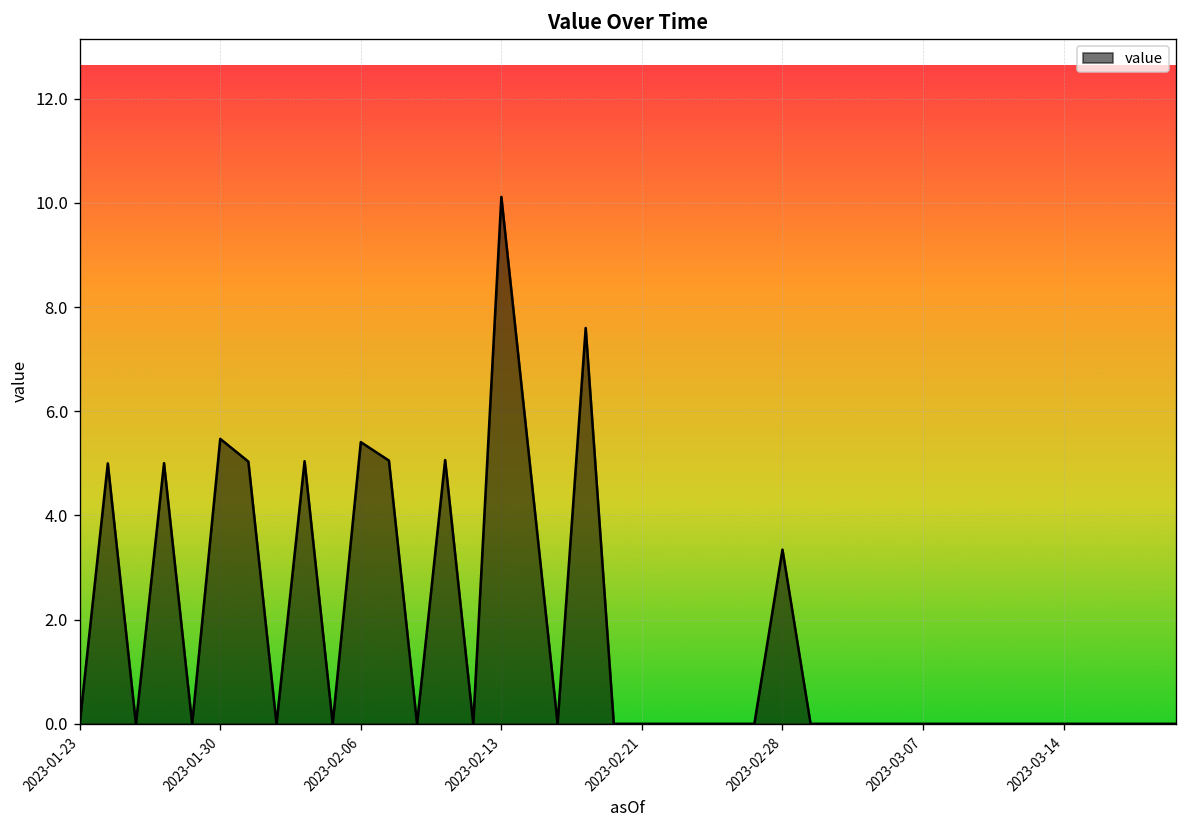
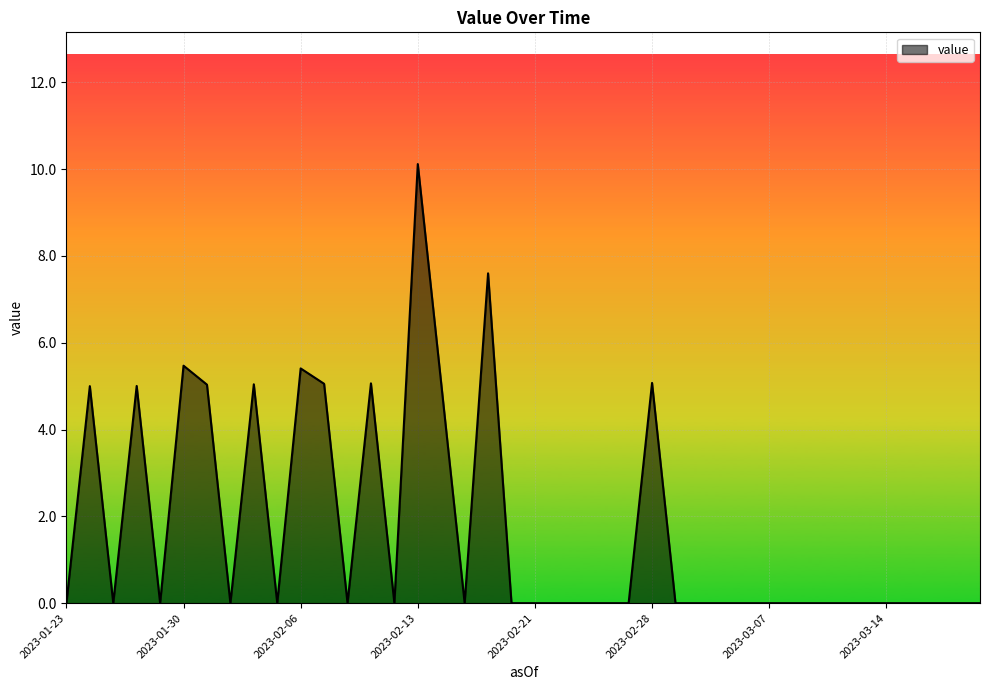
2023-02-28: 3.3 -> 5.1
